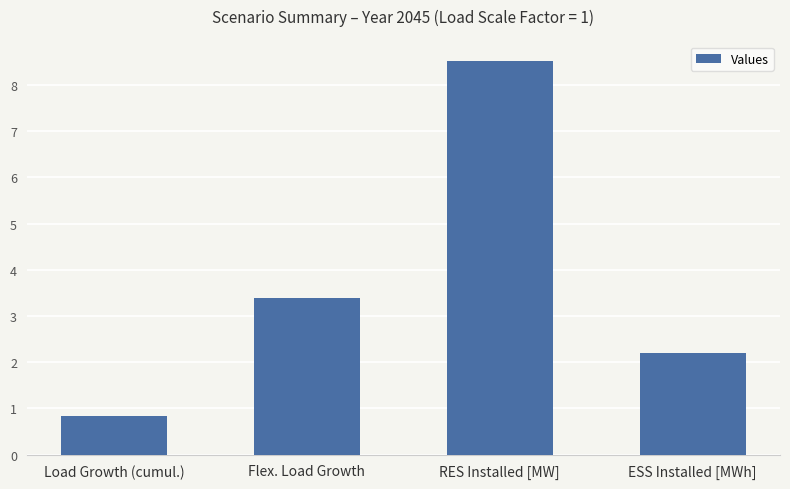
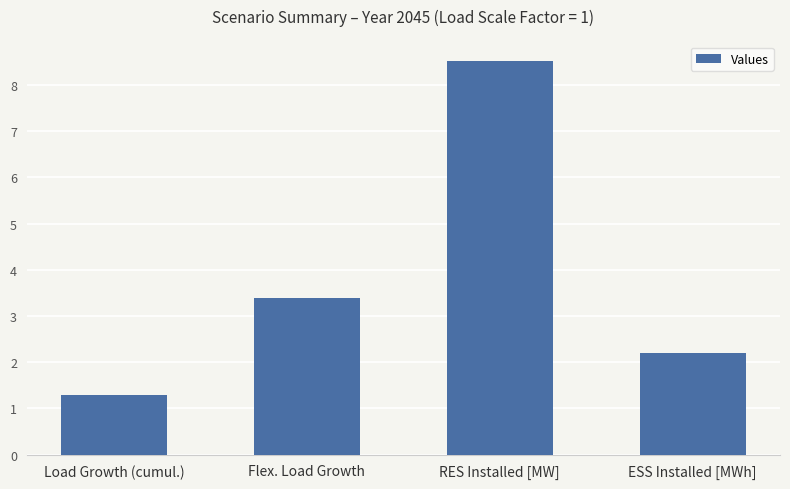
Load Growth (cumul.): 0.8 -> 1.3
